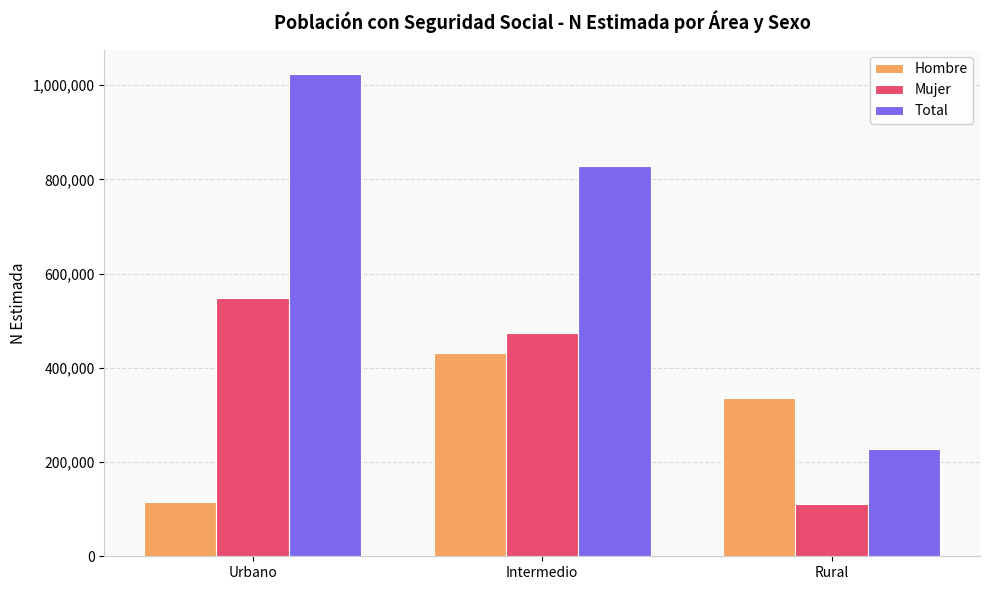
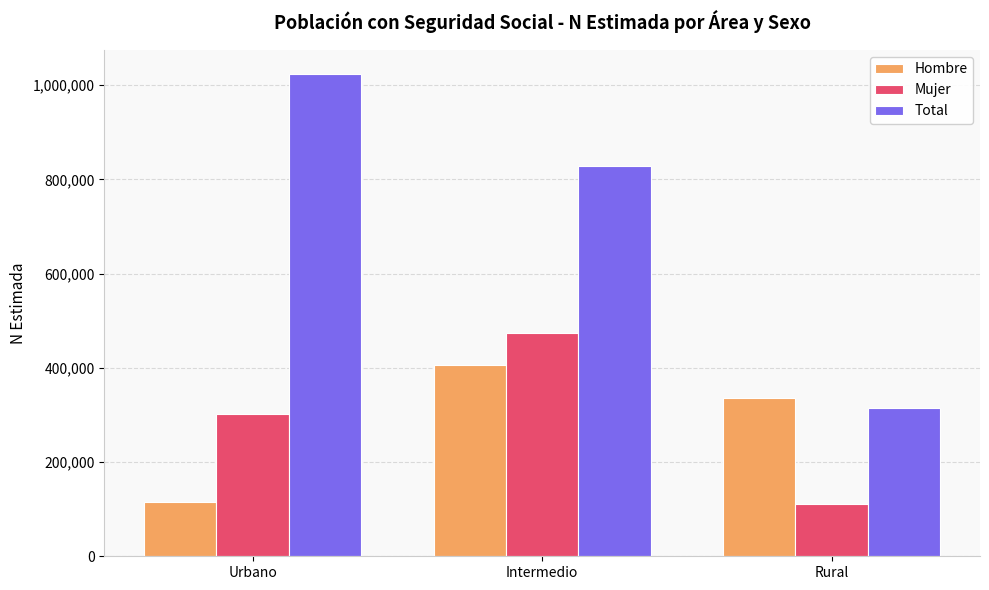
Mujer, Urbano: 550,000 -> 300,000
Hombre, Intermedio: 430,000 -> 410,000
Total, Rural: 230,000 -> 310,000
